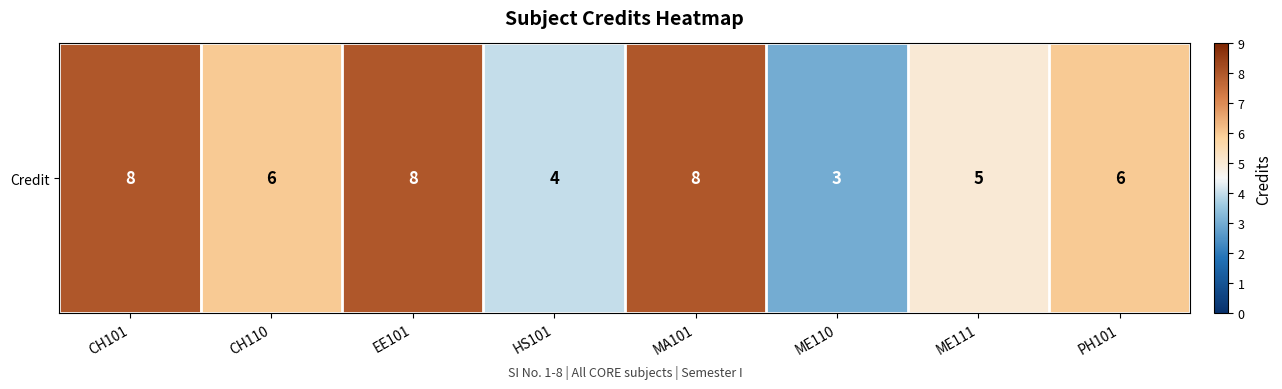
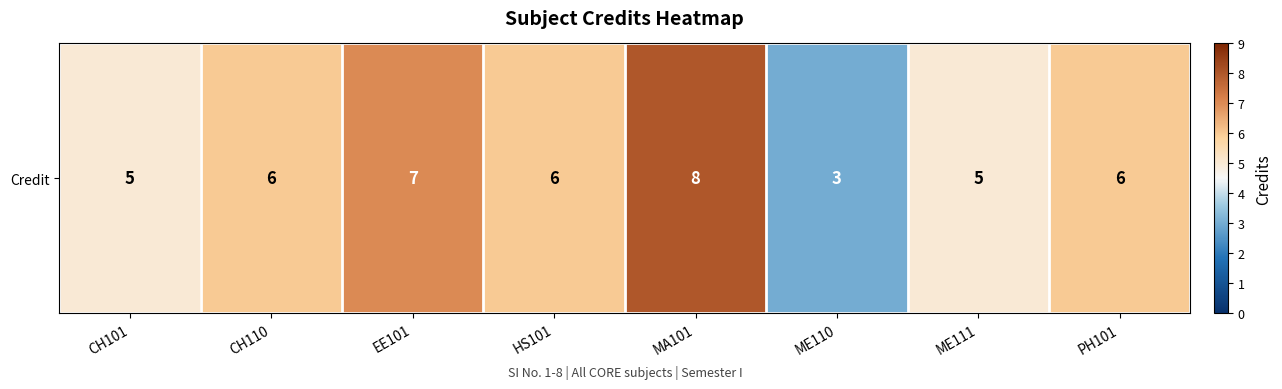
Credit, CH101: 8 -> 5
Credit, EE101: 8 -> 7
Credit, HS101: 4 -> 6
